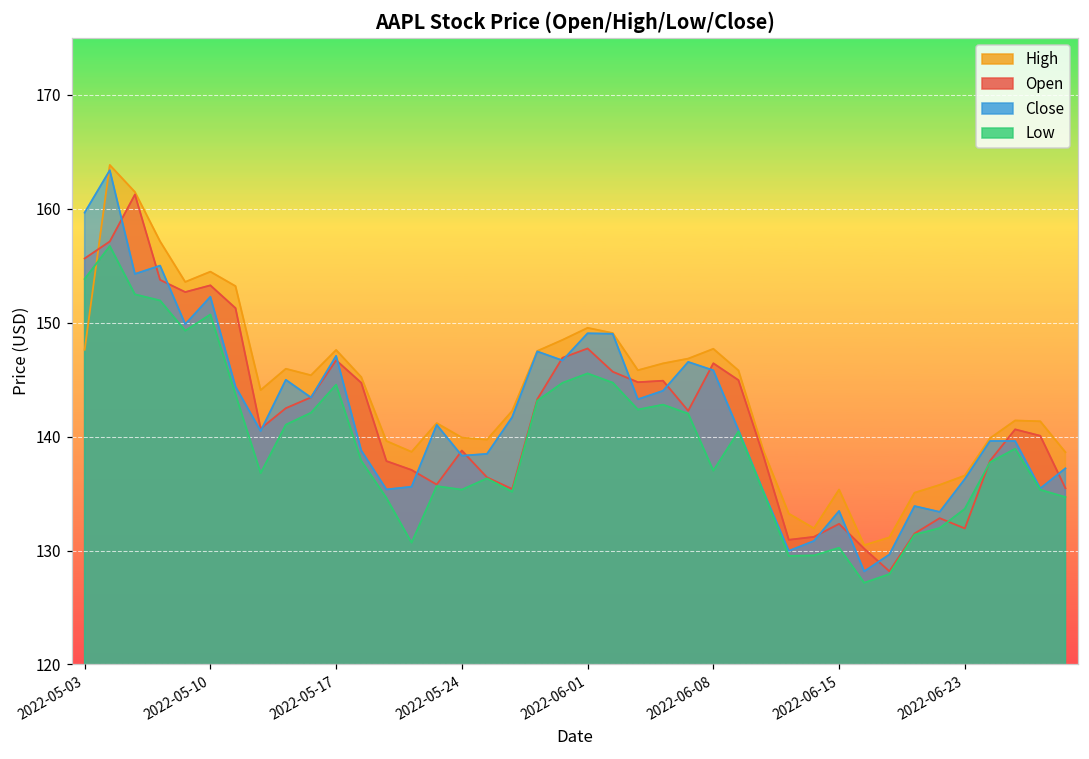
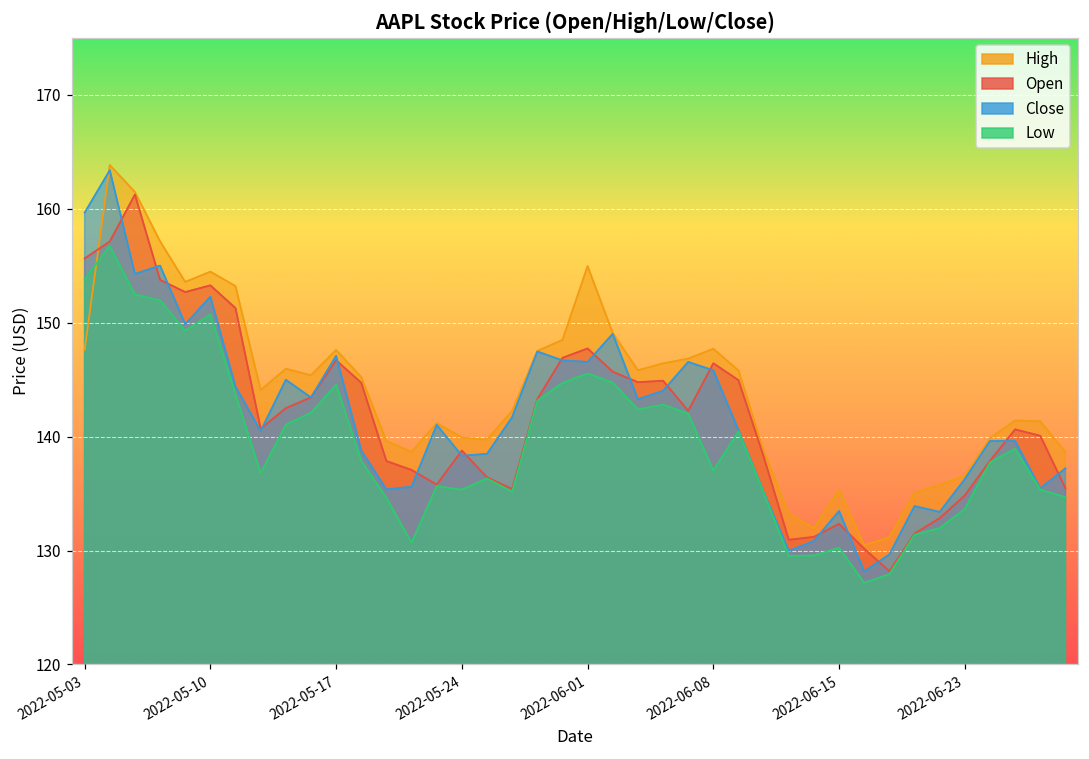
High, 2022-06-01: 149.5 -> 155.0
Close, 2022-06-01: 149.1 -> 146.6
Open, 2022-06-23: 131.9 -> 134.8
